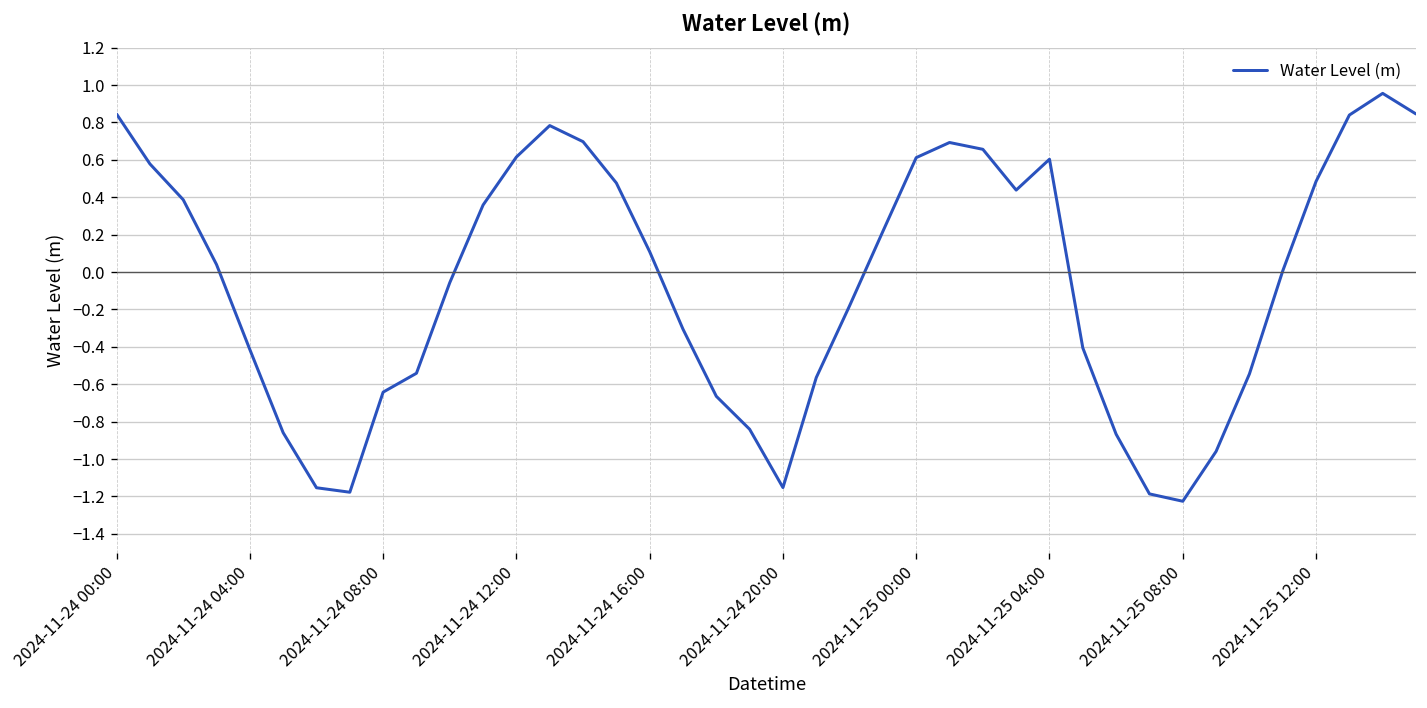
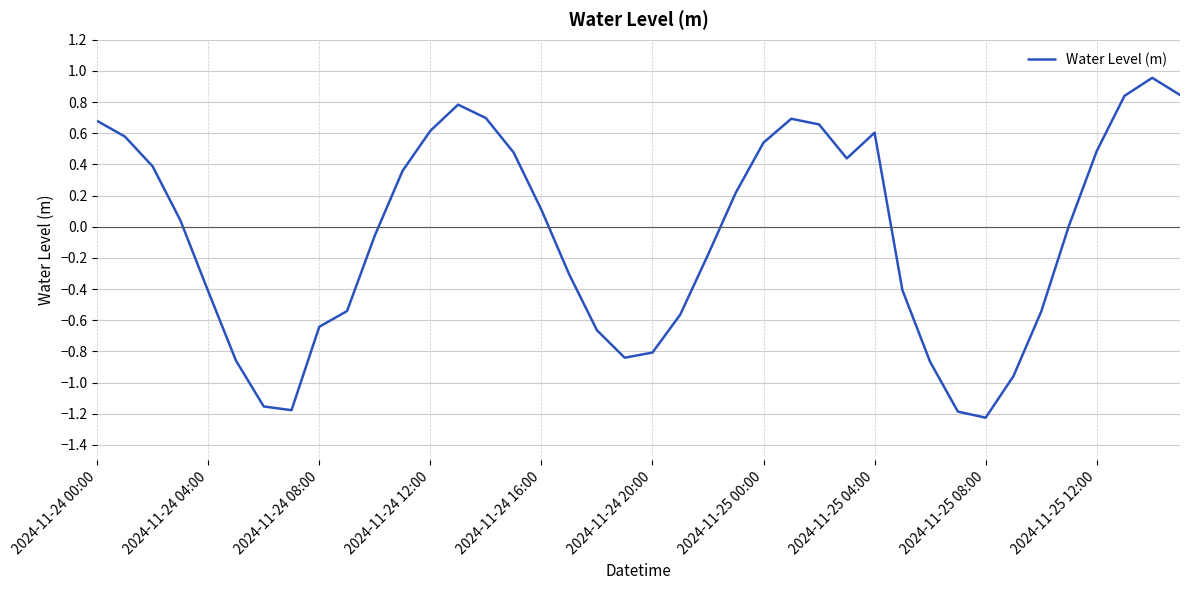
2024-11-24 00:00: 0.85 -> 0.68
2024-11-24 20:00: -1.15 -> -0.81
2024-11-25 00:00: 0.61 -> 0.54
